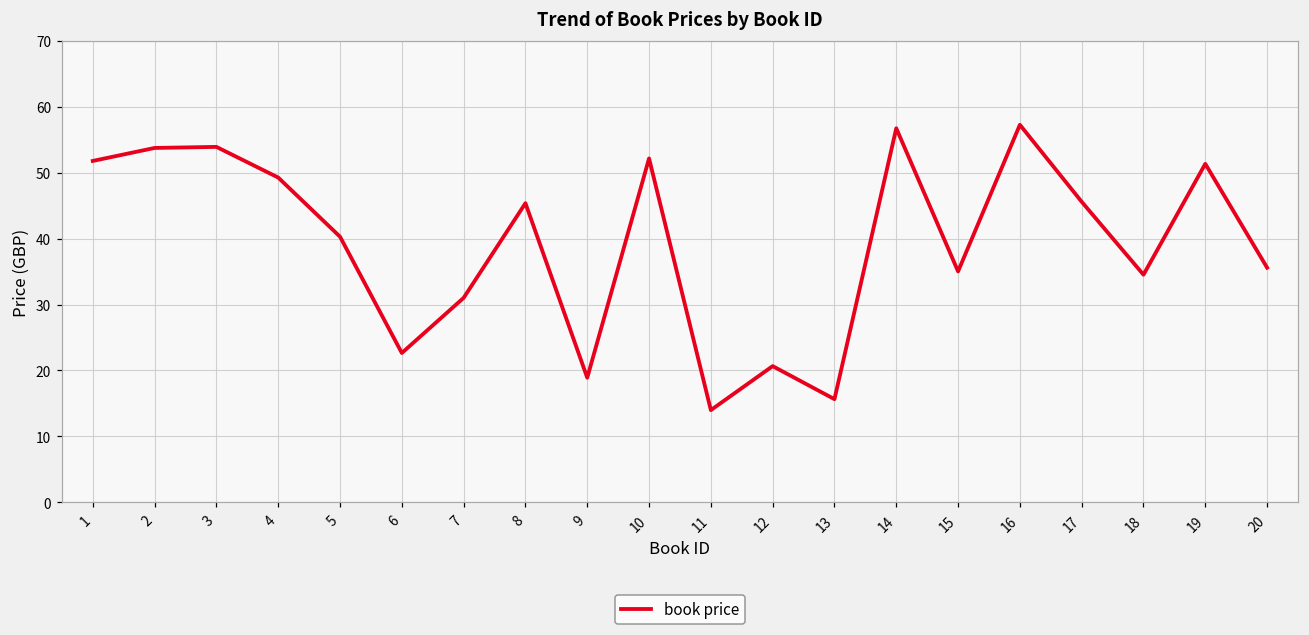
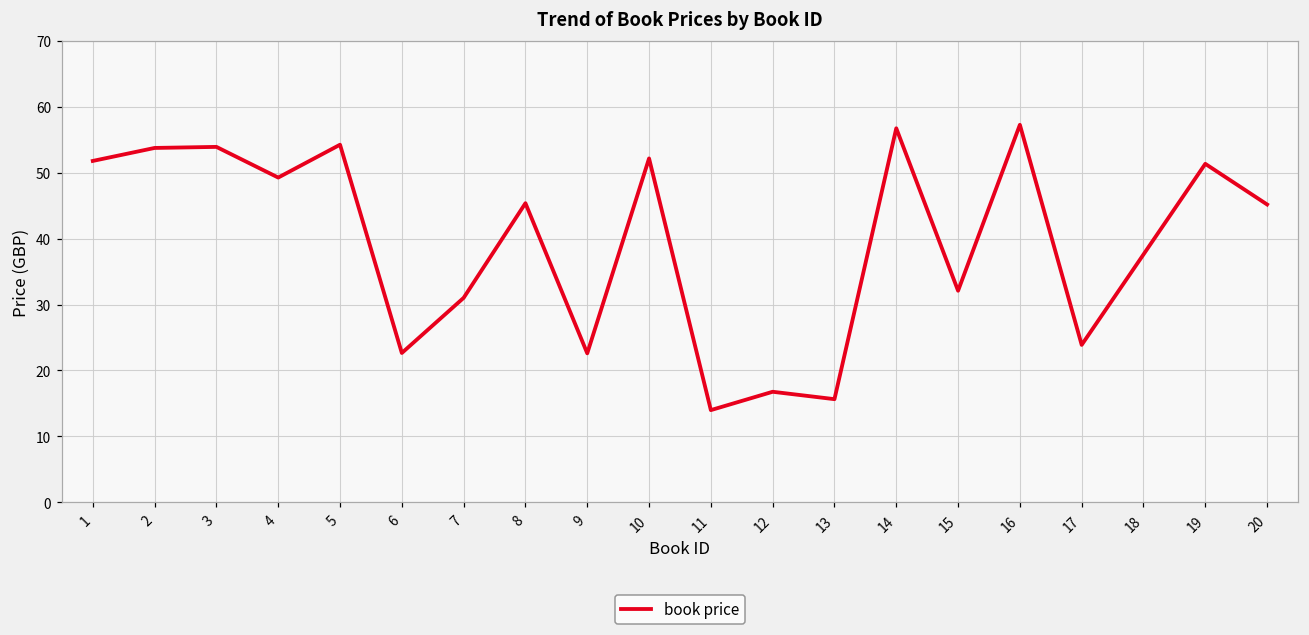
5: 40 -> 54
9: 19 -> 23
12: 21 -> 17
15: 35 -> 32
17: 46 -> 24
18: 35 -> 38
20: 36 -> 45
